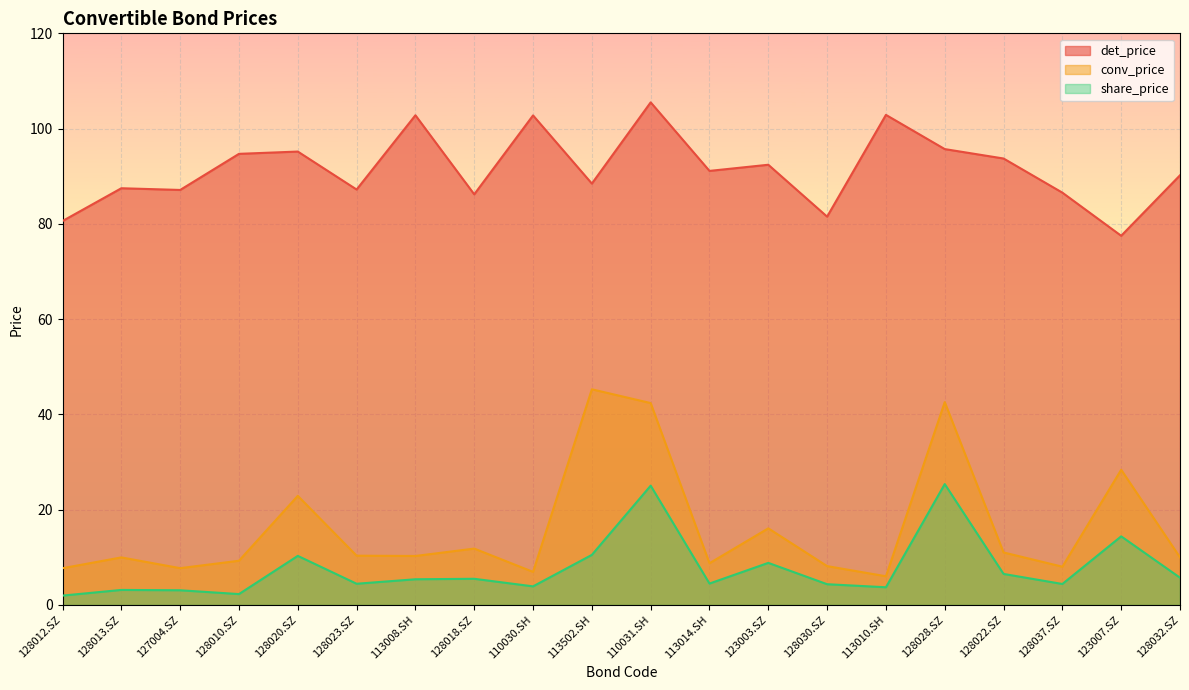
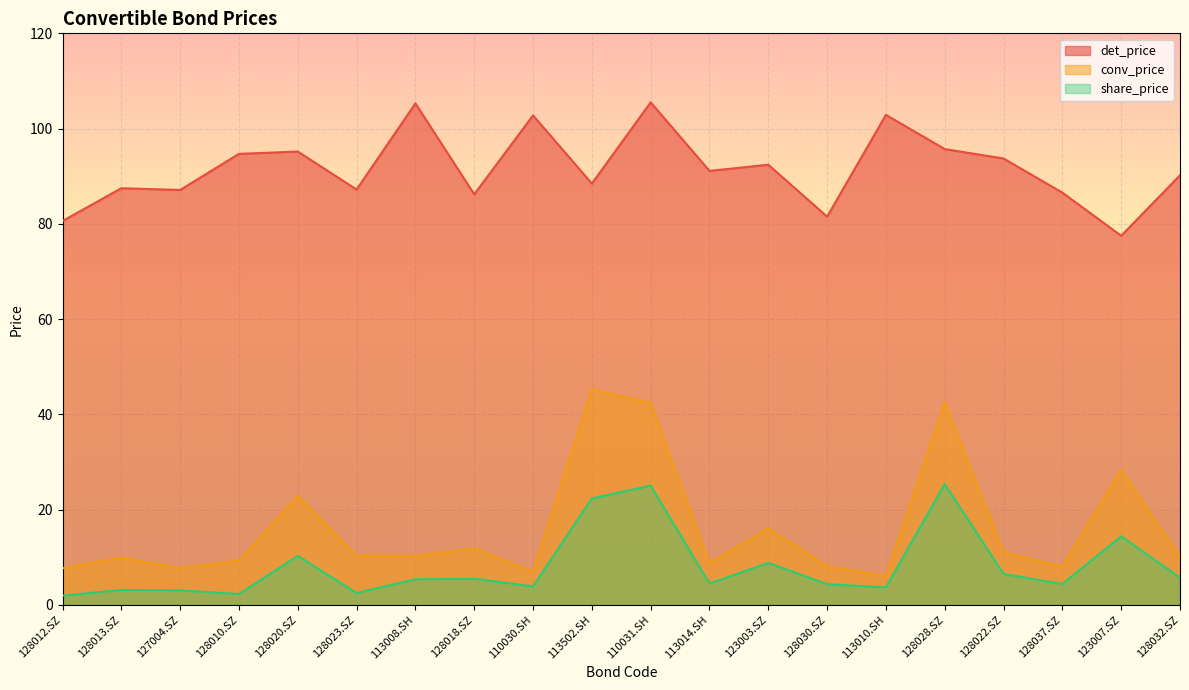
share_price, 128023.SZ: 4 -> 3
det_price, 113008.SH: 103 -> 105
share_price, 113502.SH: 11 -> 22
